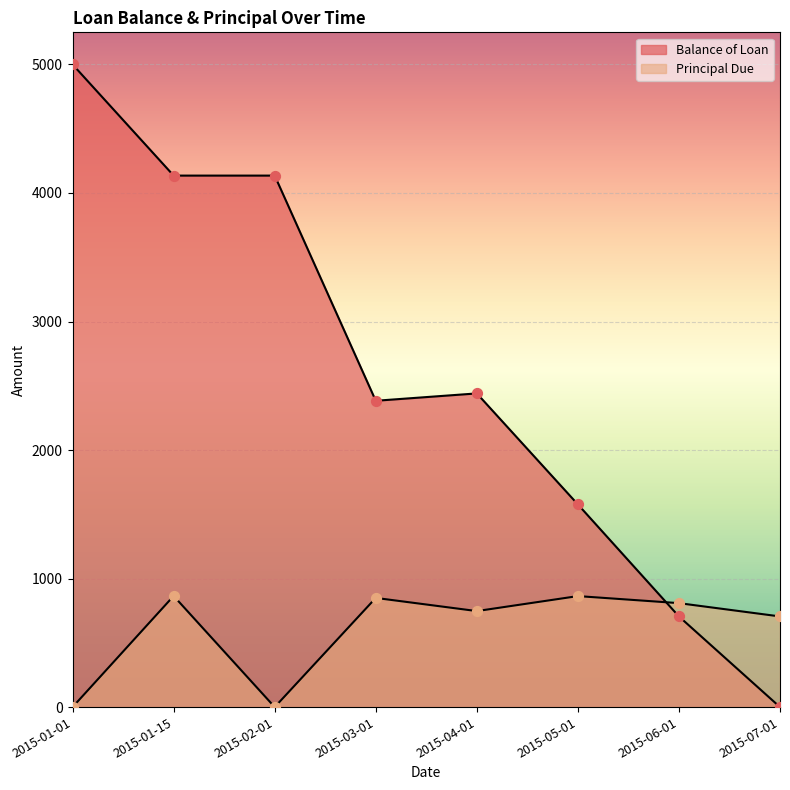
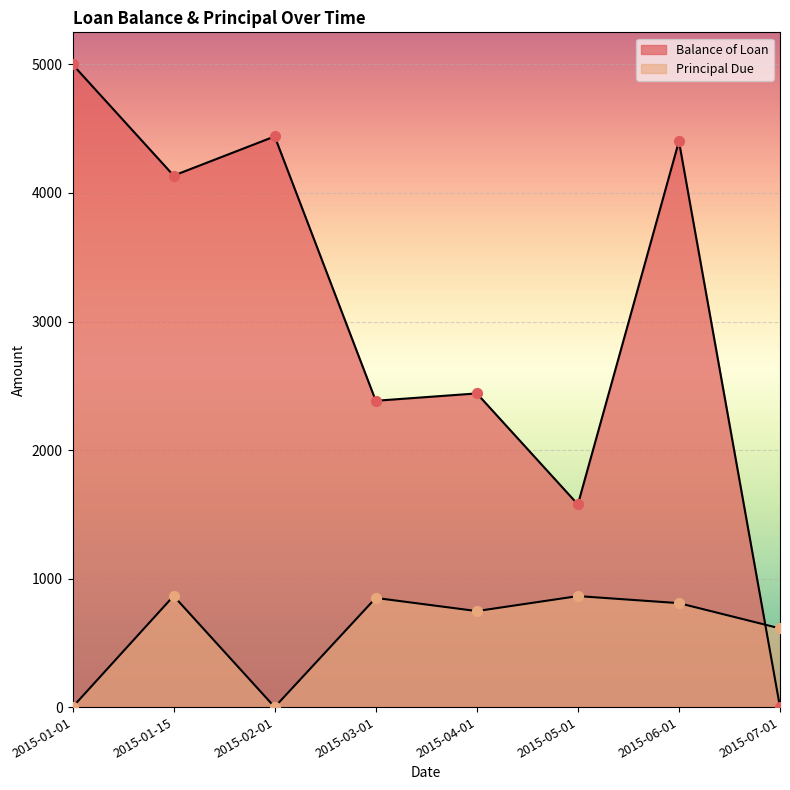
Balance of Loan, 2015-02-01: 4140 -> 4440
Balance of Loan, 2015-06-01: 710 -> 4400
Principal Due, 2015-07-01: 710 -> 610
